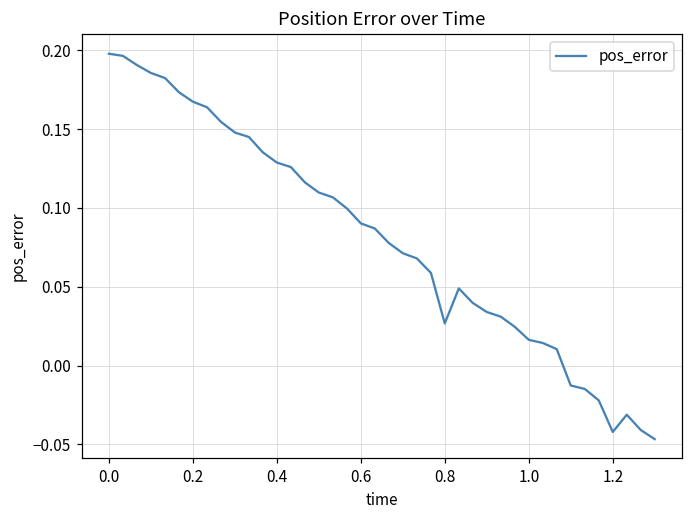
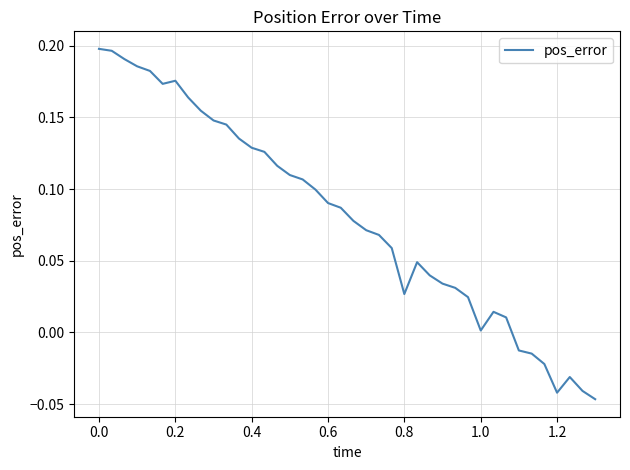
0.2: 0.167 -> 0.176
1.0: 0.016 -> 0.001
